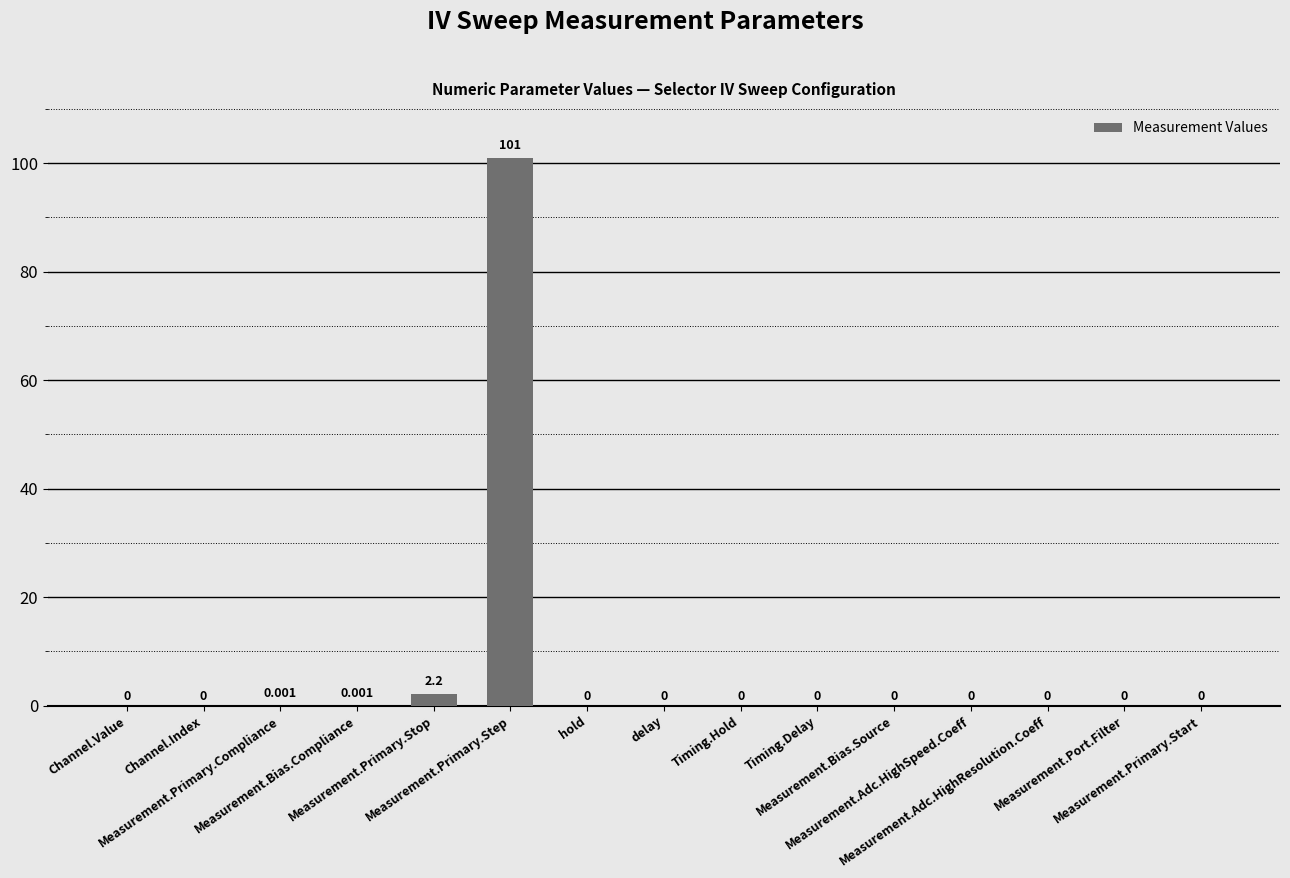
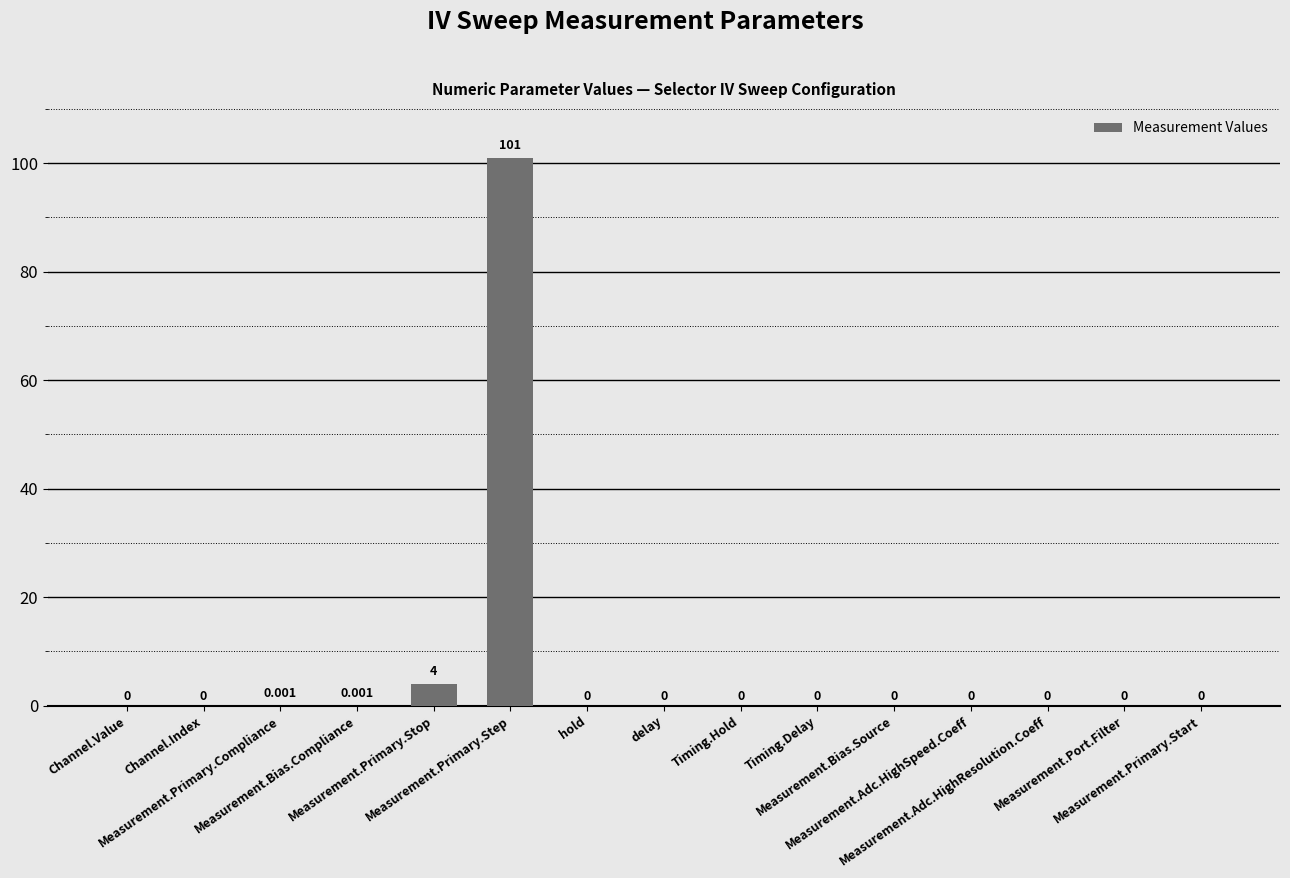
Measurement.Primary.Stop: 2.2 -> 4
